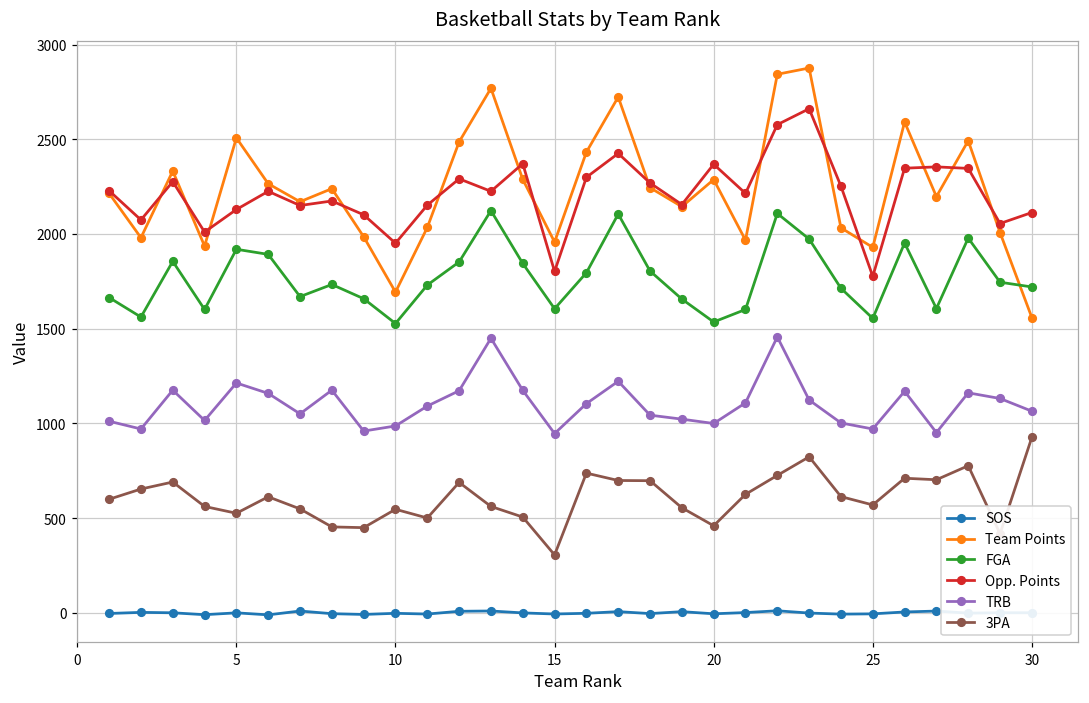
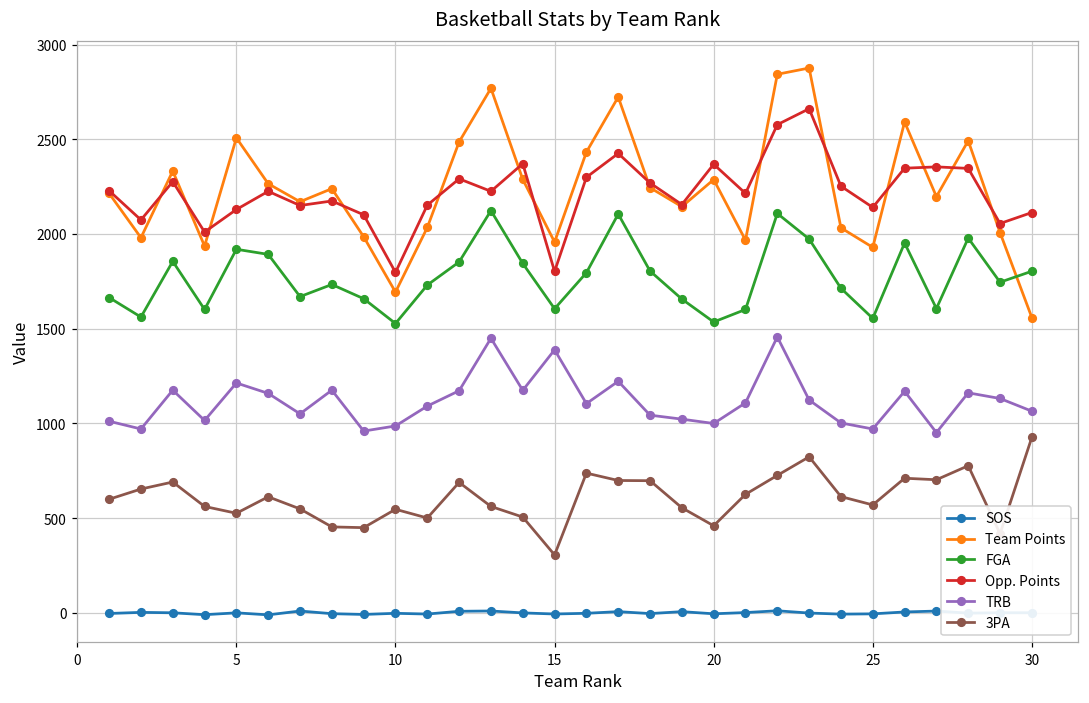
Opp. Points, 10: 1950 -> 1800
TRB, 15: 950 -> 1390
Opp. Points, 25: 1780 -> 2140
FGA, 30: 1720 -> 1800
